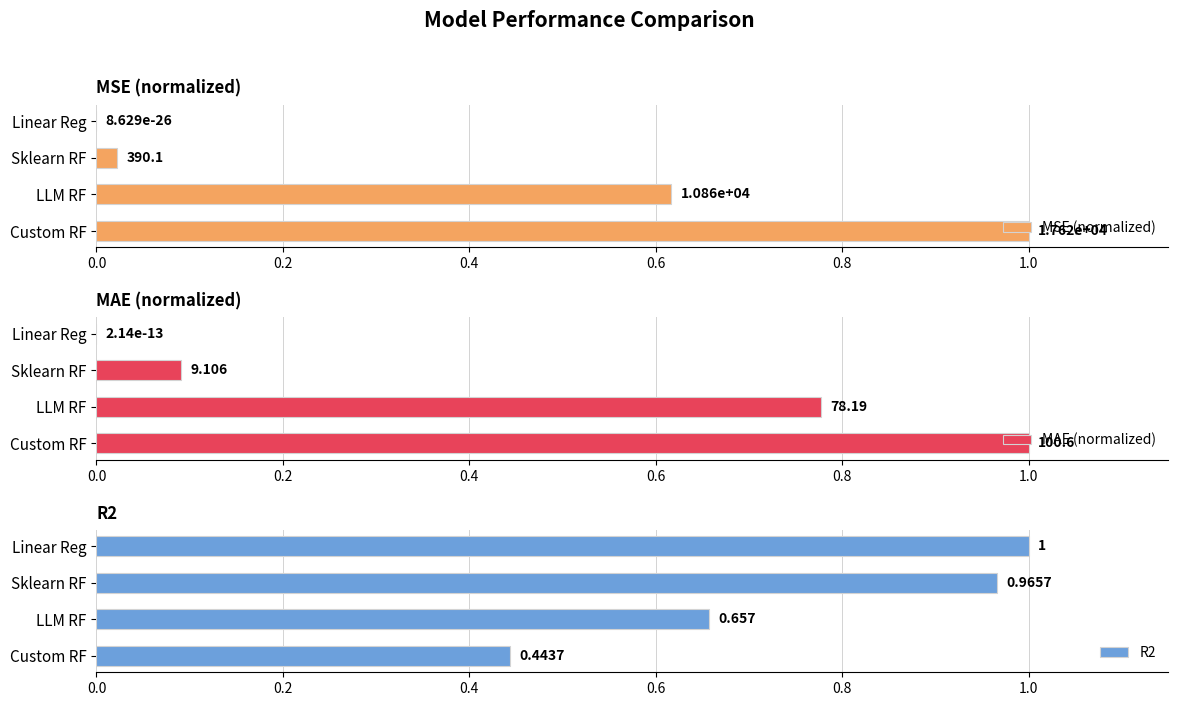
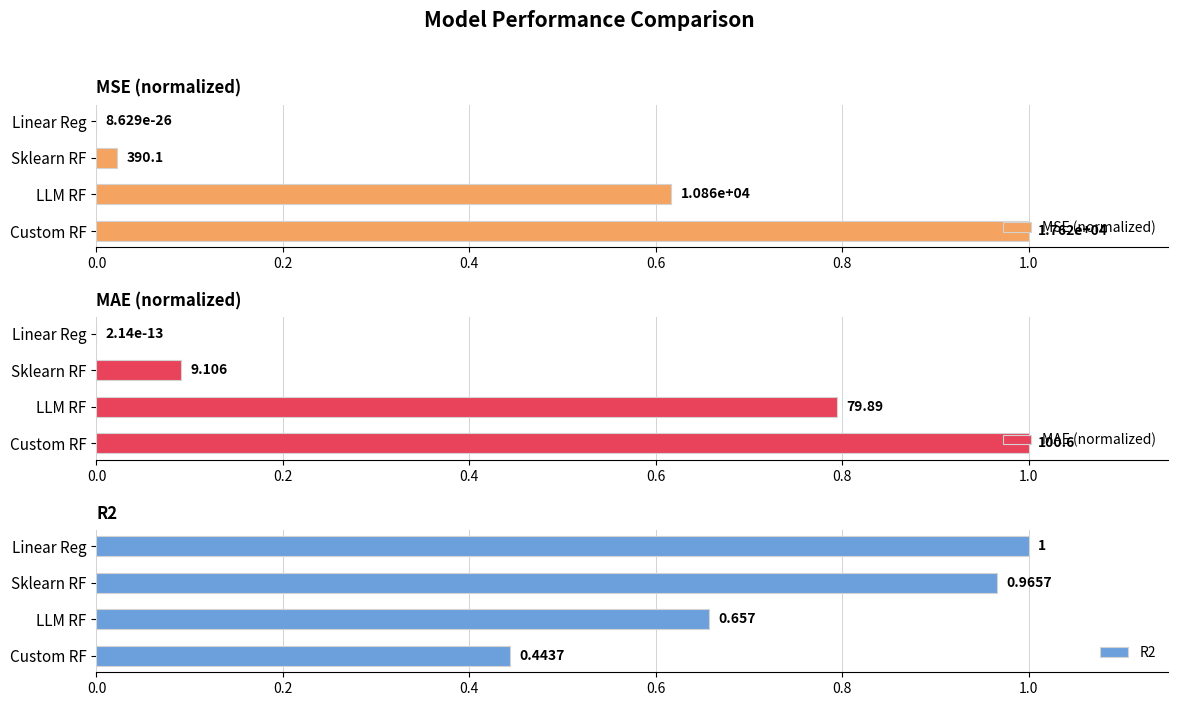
MAE (normalized), LLM RF: 78.19 -> 79.89
